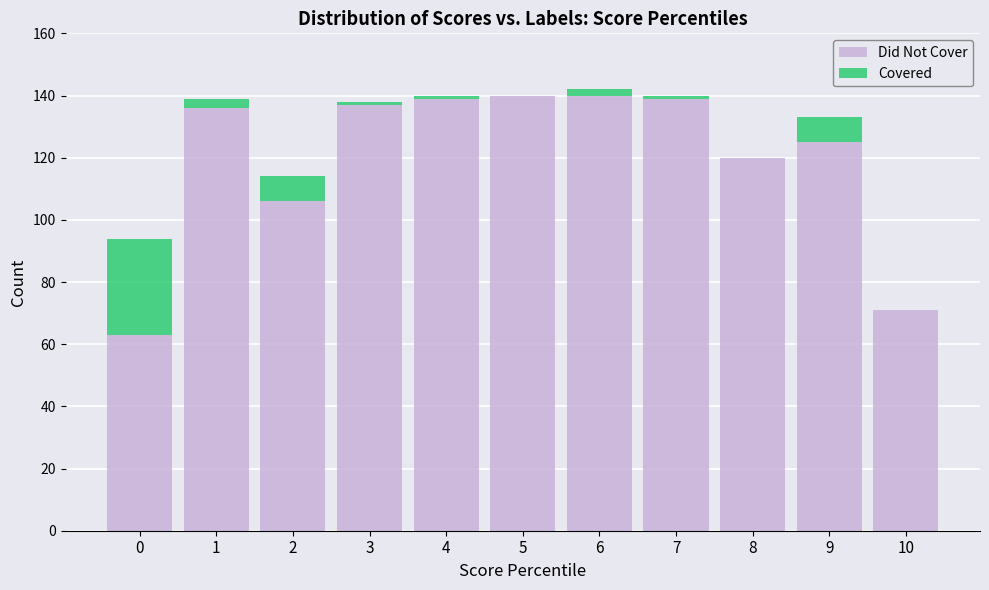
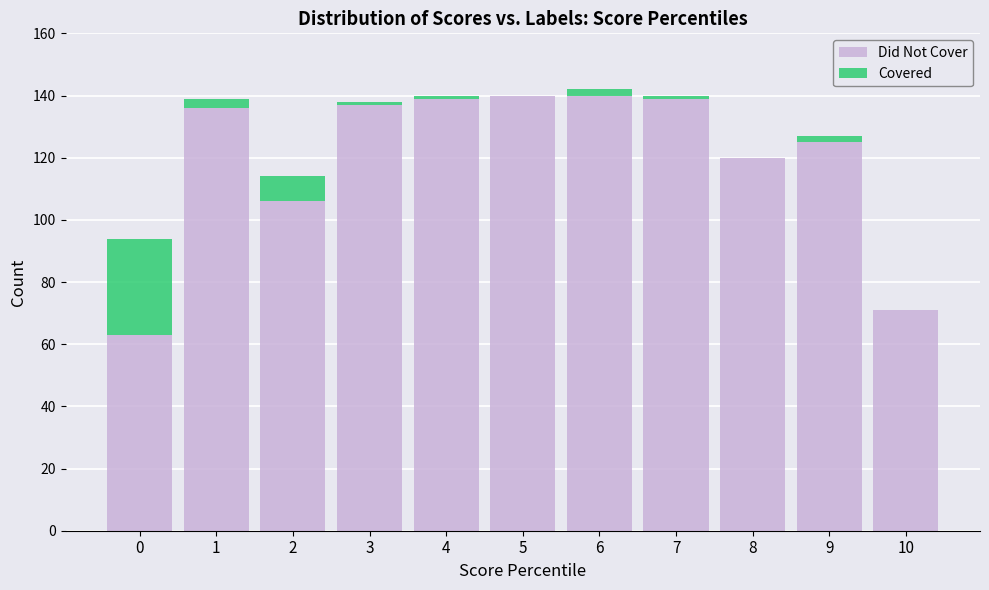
Covered, 9: 8 -> 2
